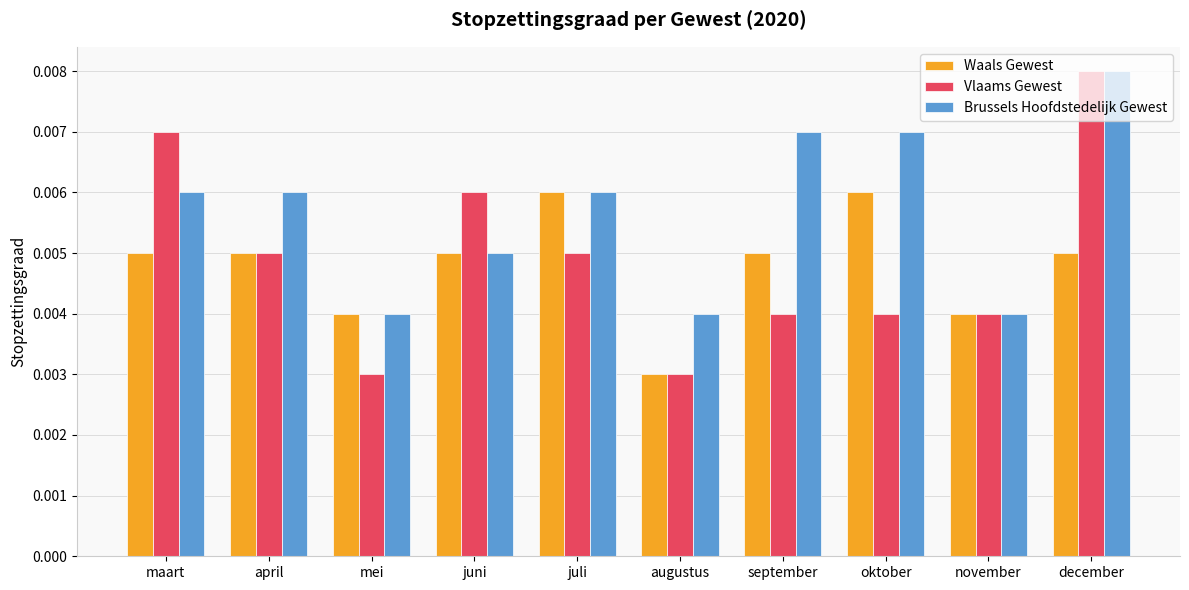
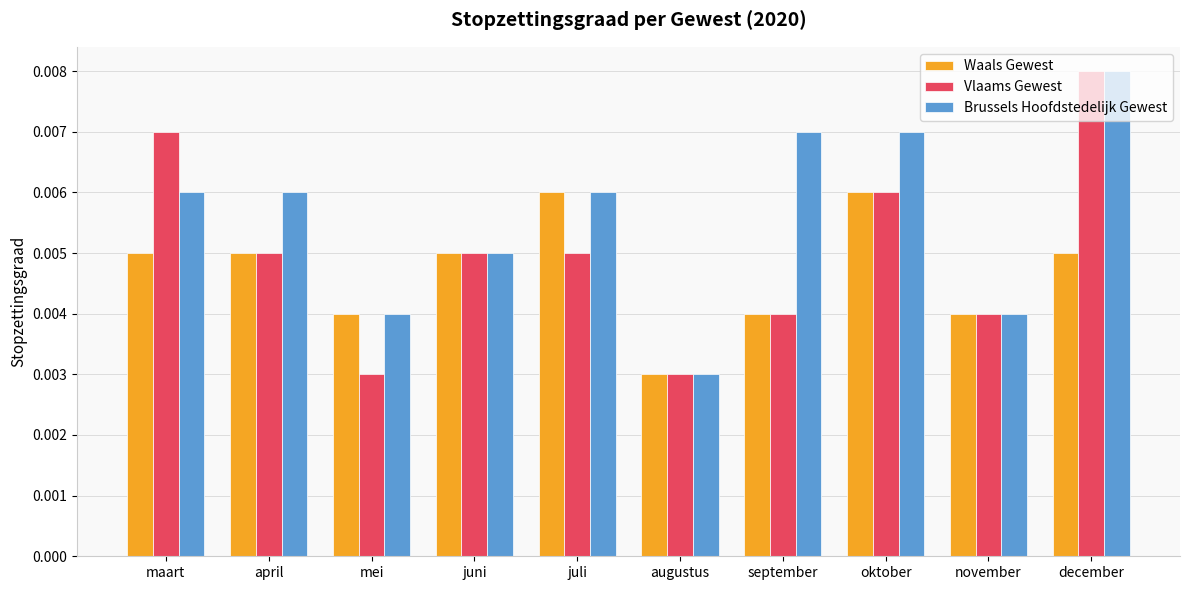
Vlaams Gewest, juni: 0.006 -> 0.005
Brussels Hoofdstedelijk Gewest, augustus: 0.004 -> 0.003
Waals Gewest, september: 0.005 -> 0.004
Vlaams Gewest, oktober: 0.004 -> 0.006
